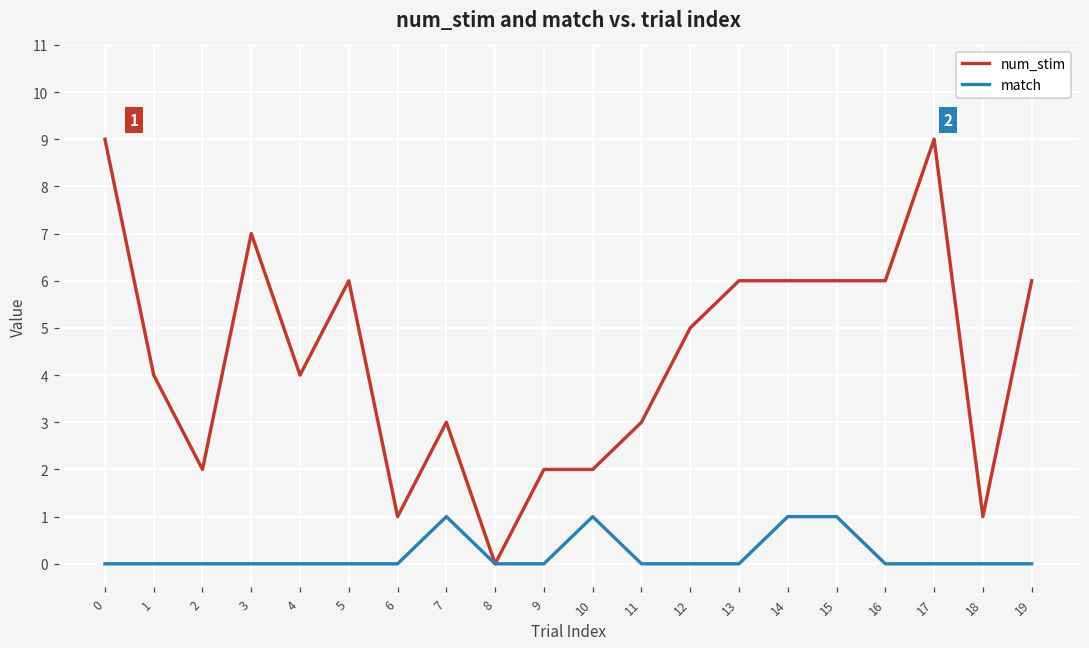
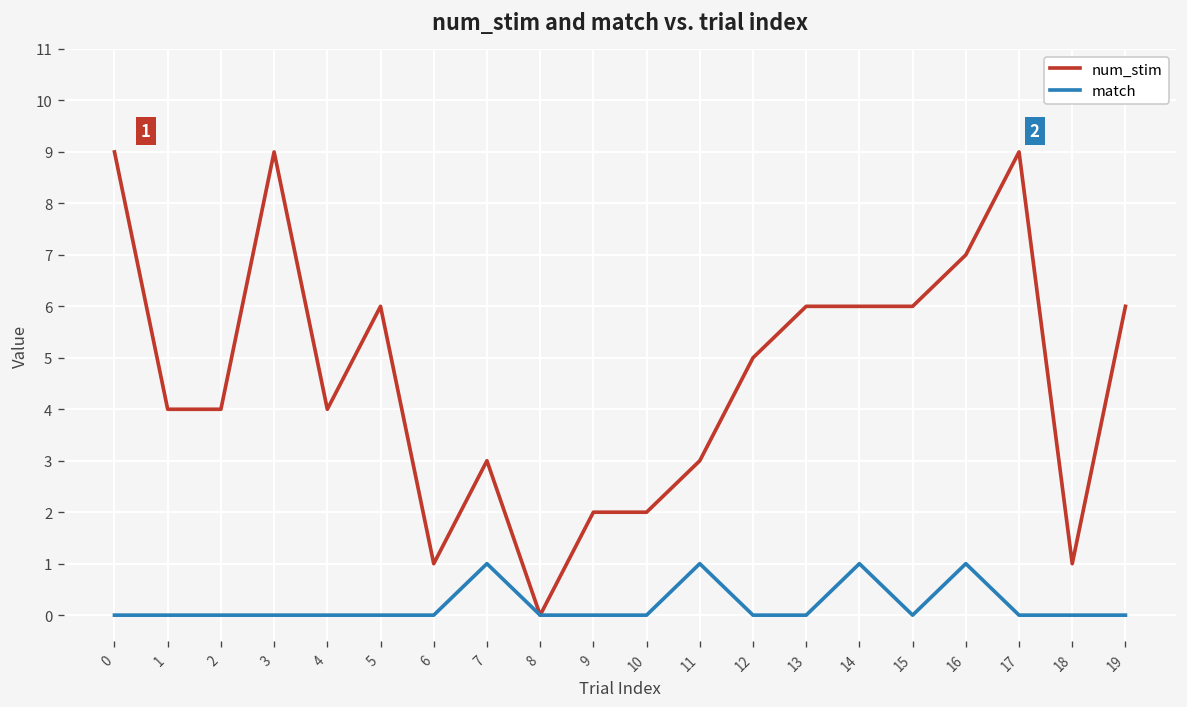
num_stim, 2: 2 -> 4
num_stim, 3: 7 -> 9
match, 10: 1 -> 0
match, 11: 0 -> 1
match, 15: 1 -> 0
num_stim, 16: 6 -> 7
match, 16: 0 -> 1
